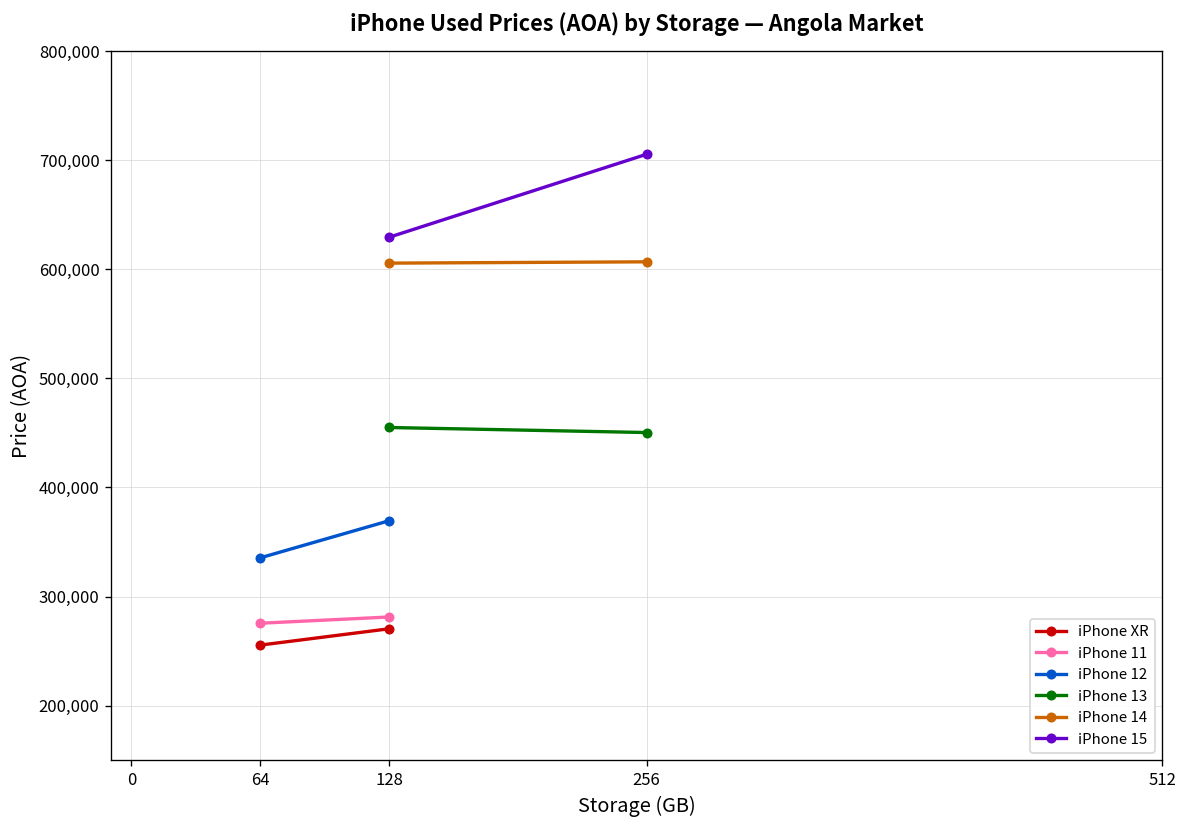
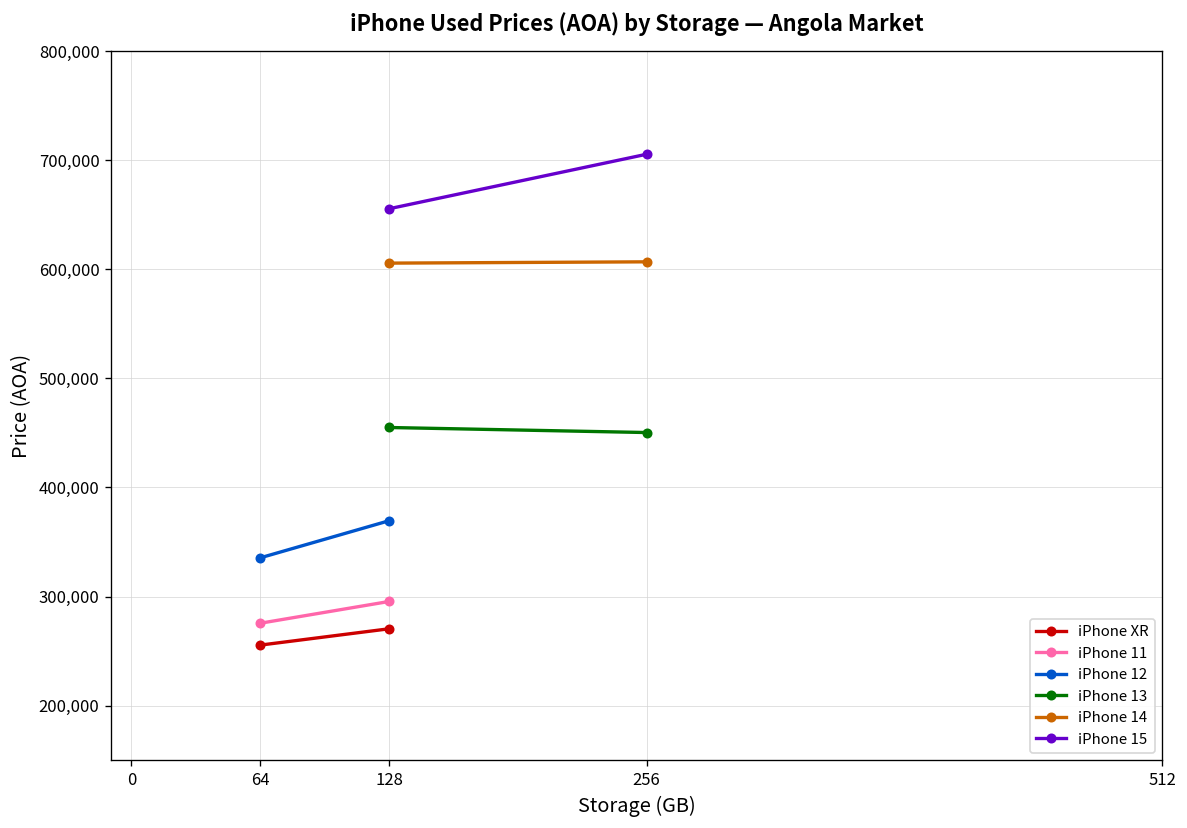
iPhone 11, 128: 280,000 -> 300,000
iPhone 15, 128: 630,000 -> 660,000
